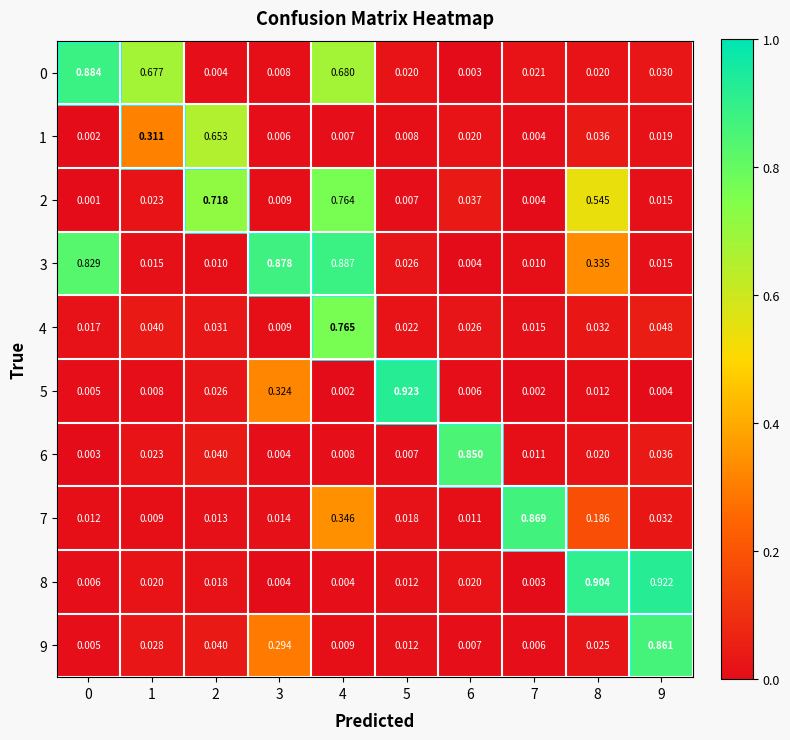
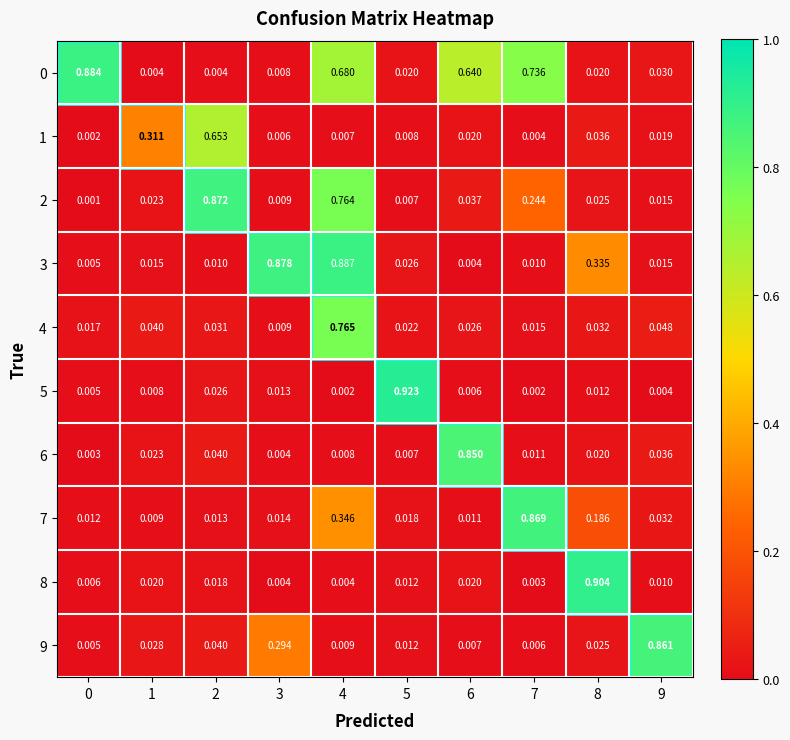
0, 1: 0.677 -> 0.004
0, 6: 0.003 -> 0.640
0, 7: 0.021 -> 0.736
2, 2: 0.718 -> 0.872
2, 7: 0.004 -> 0.244
2, 8: 0.545 -> 0.025
3, 0: 0.829 -> 0.005
5, 3: 0.324 -> 0.013
8, 9: 0.922 -> 0.010
